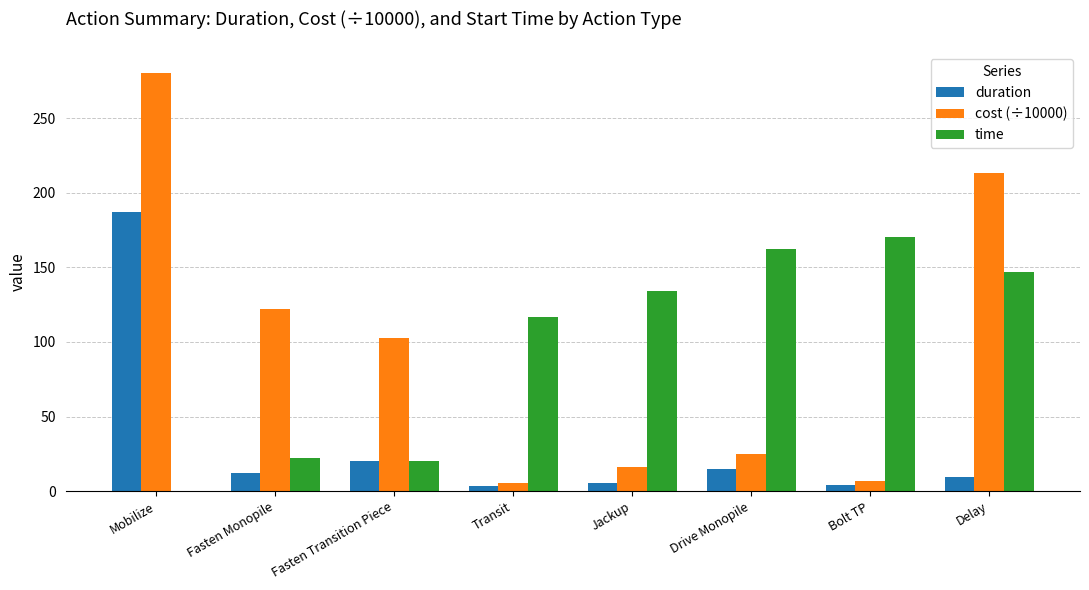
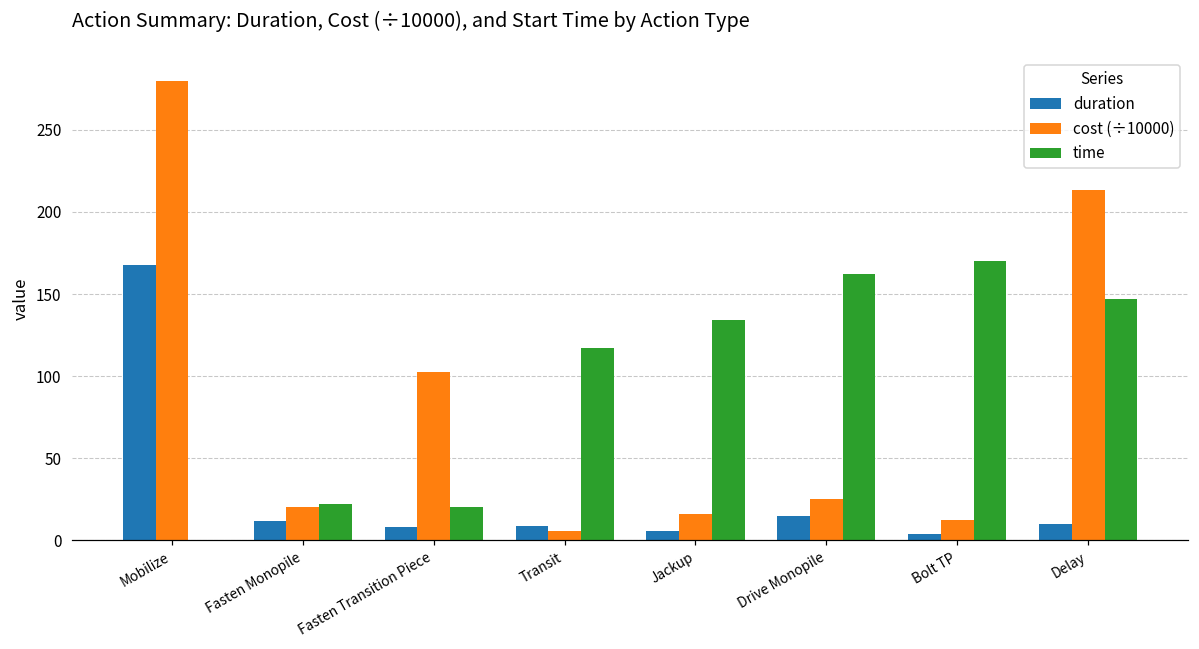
duration, Mobilize: 187 -> 168
cost (÷10000), Fasten Monopile: 122 -> 20
duration, Fasten Transition Piece: 20 -> 8
duration, Transit: 3 -> 9
cost (÷10000), Bolt TP: 7 -> 13
